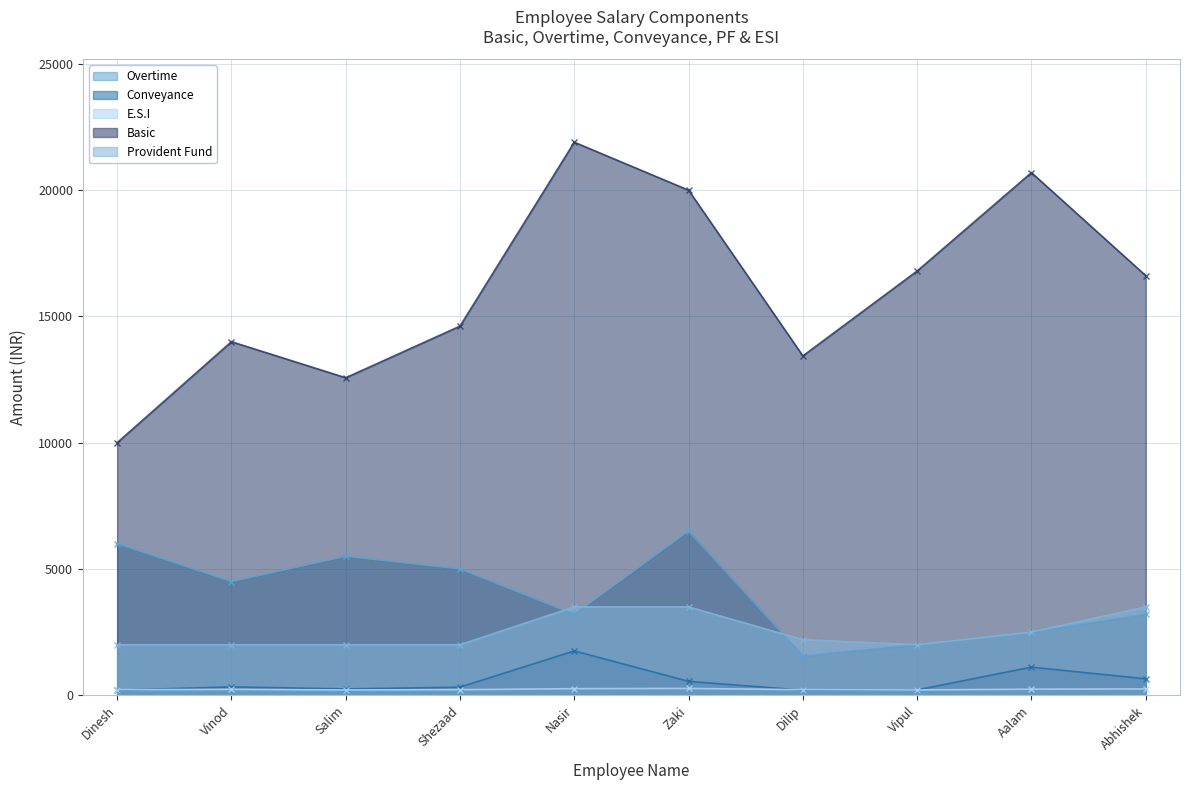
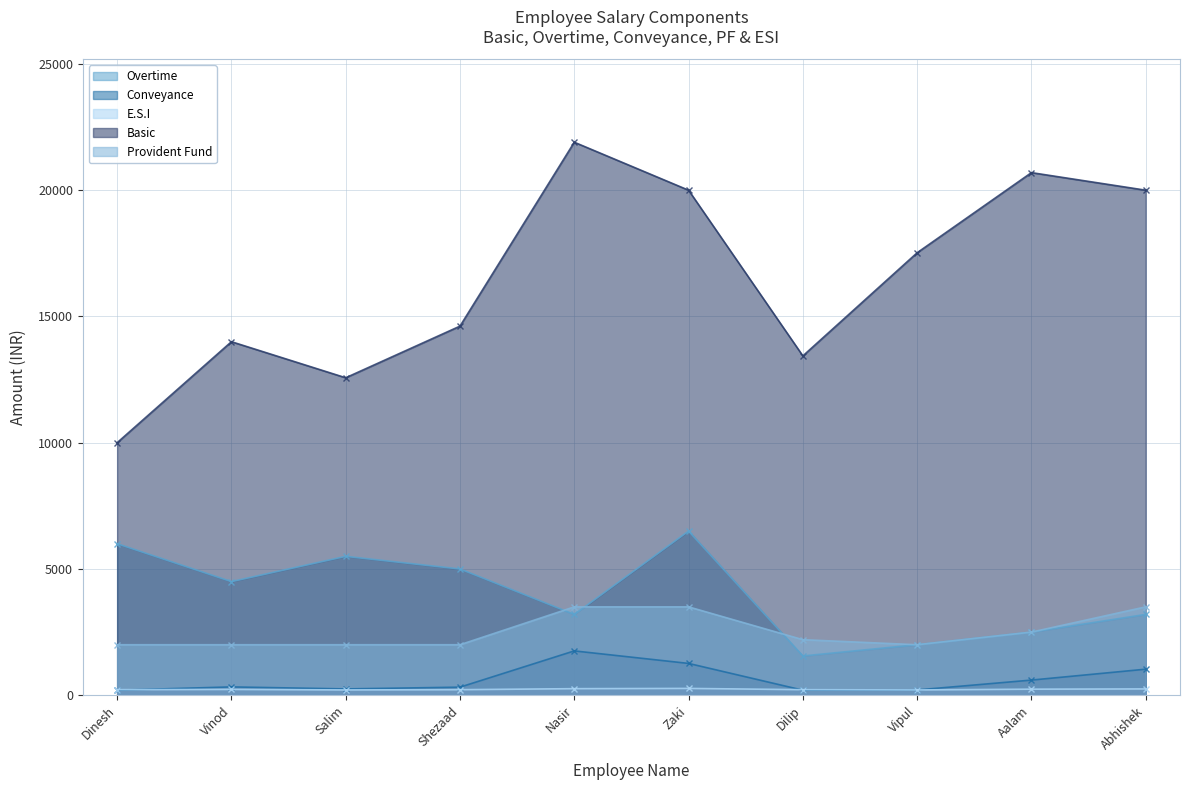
Conveyance, Zaki: 600 -> 1300
Basic, Vipul: 16800 -> 17500
Conveyance, Aalam: 1100 -> 600
Conveyance, Abhishek: 700 -> 1000
Basic, Abhishek: 16600 -> 20000
